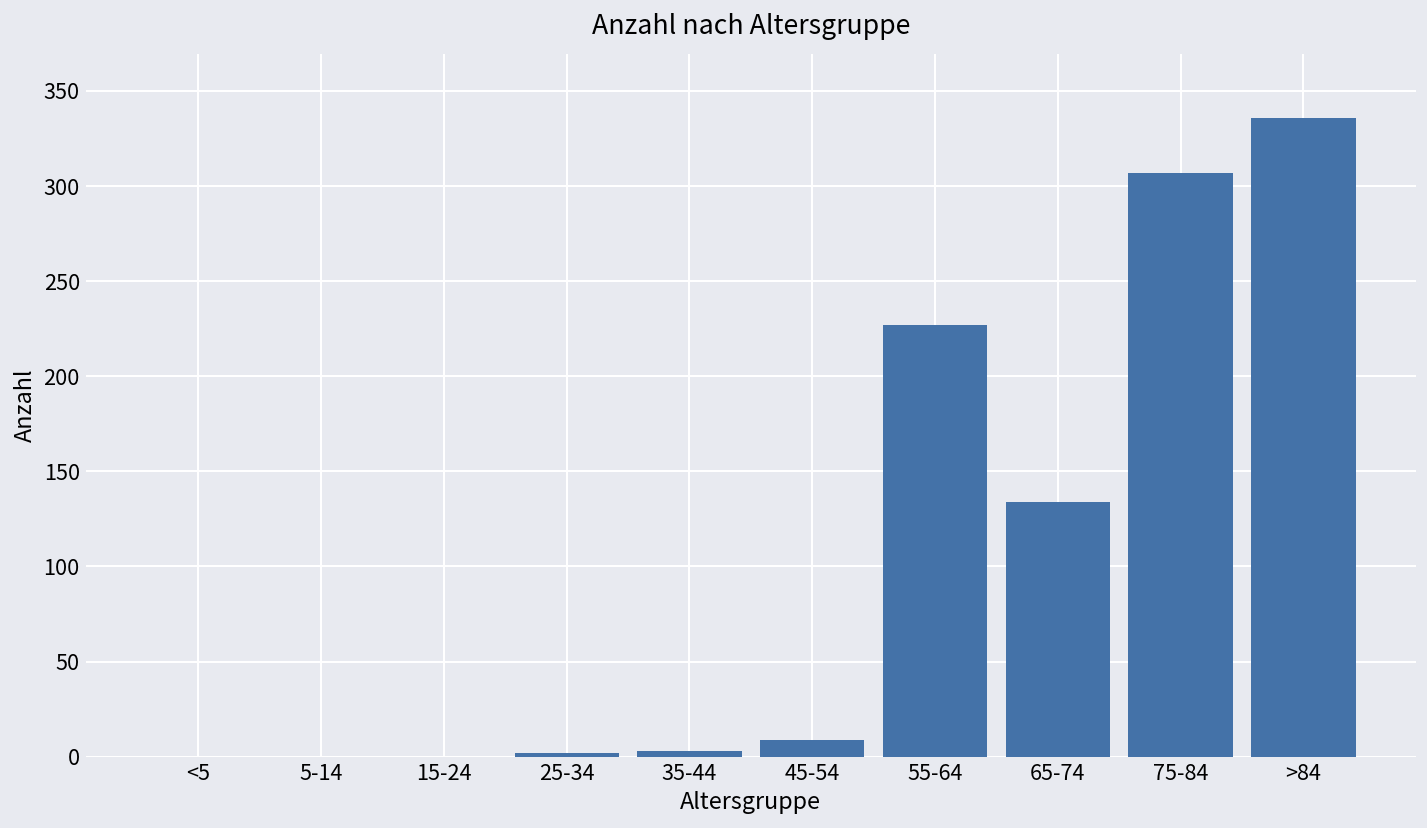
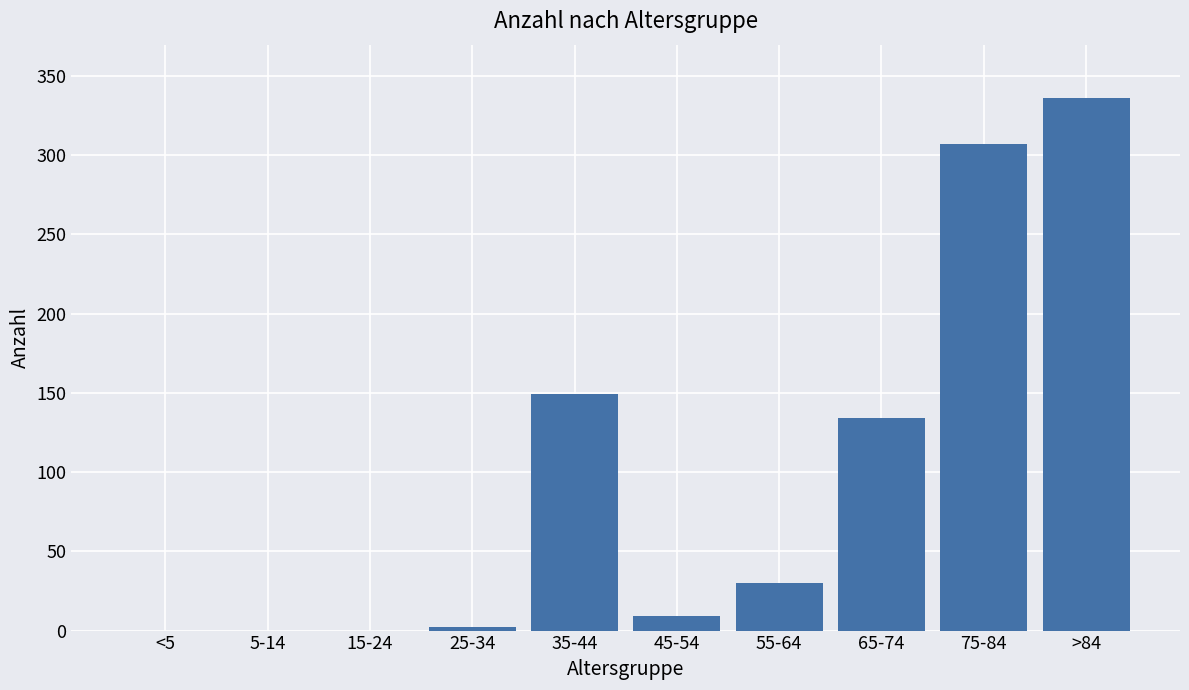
35-44: 3 -> 149
55-64: 227 -> 30
